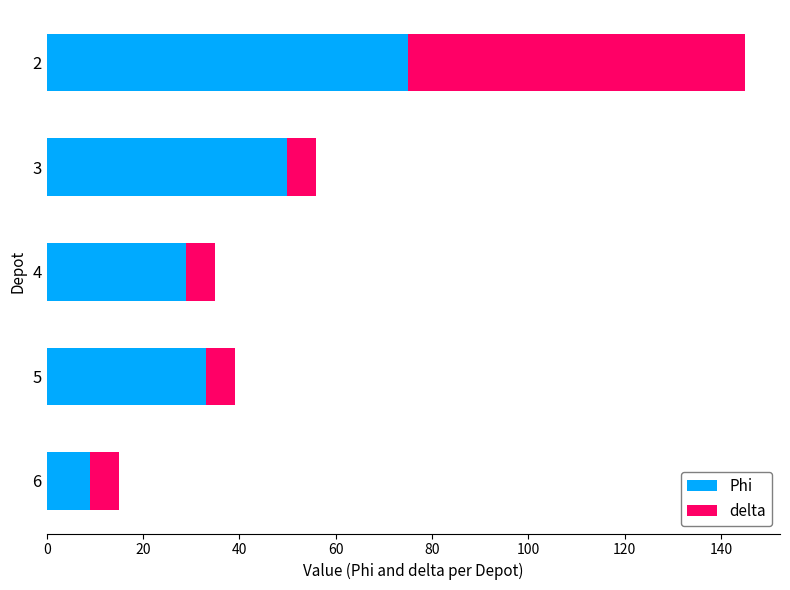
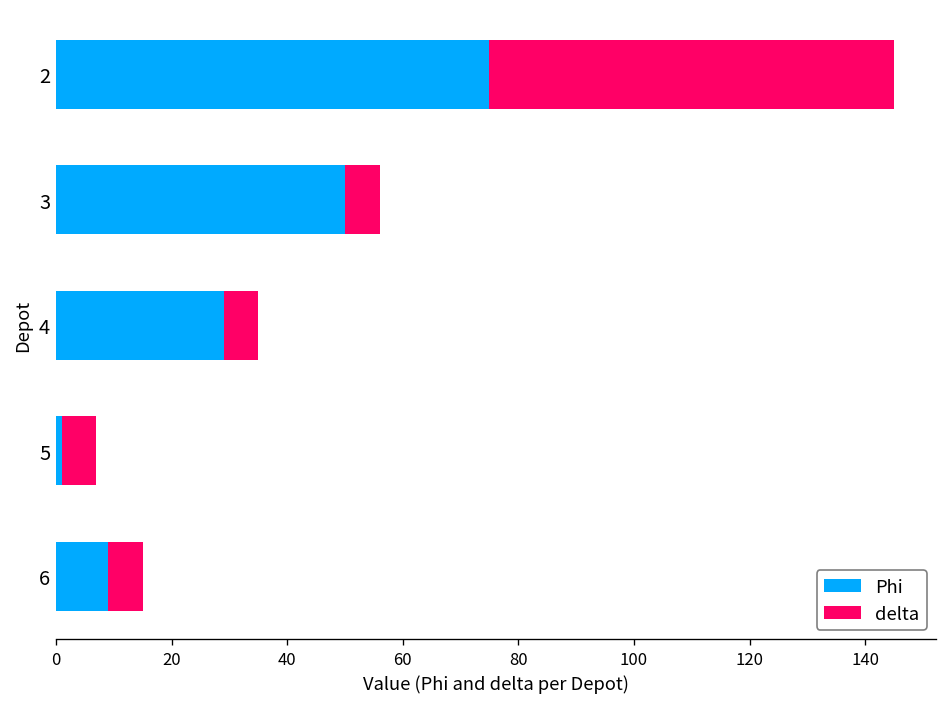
Phi, 5: 33 -> 1
